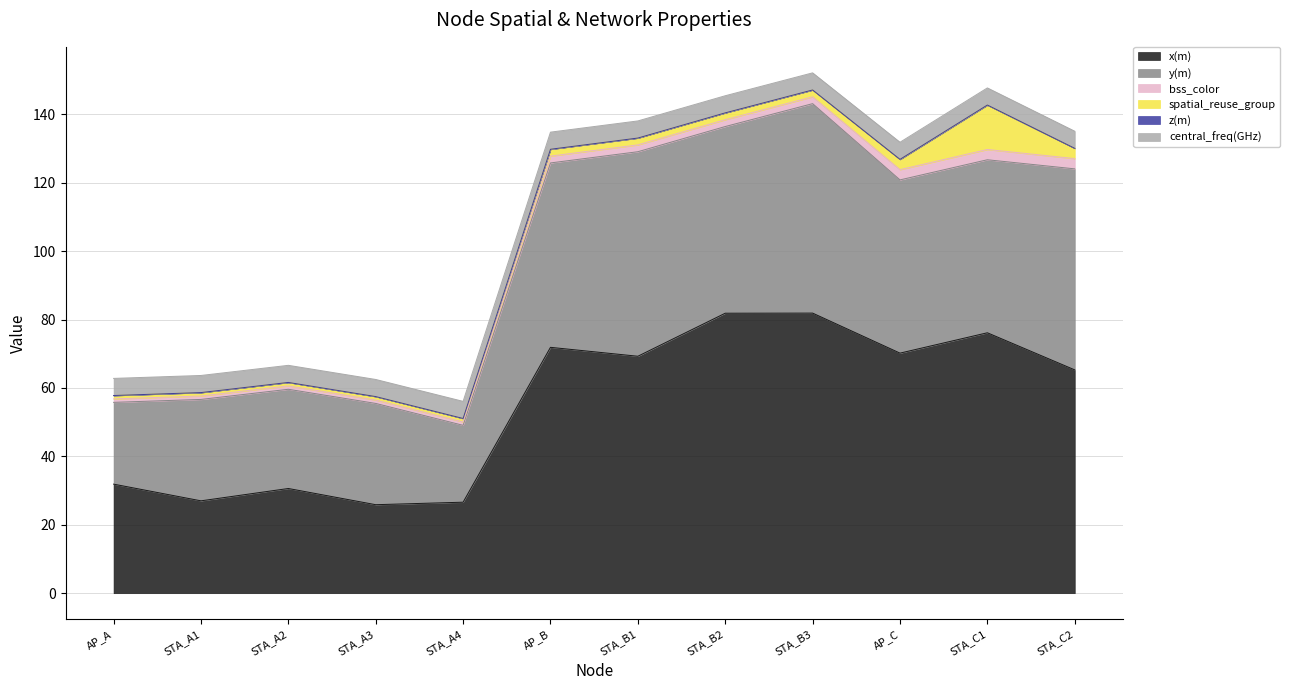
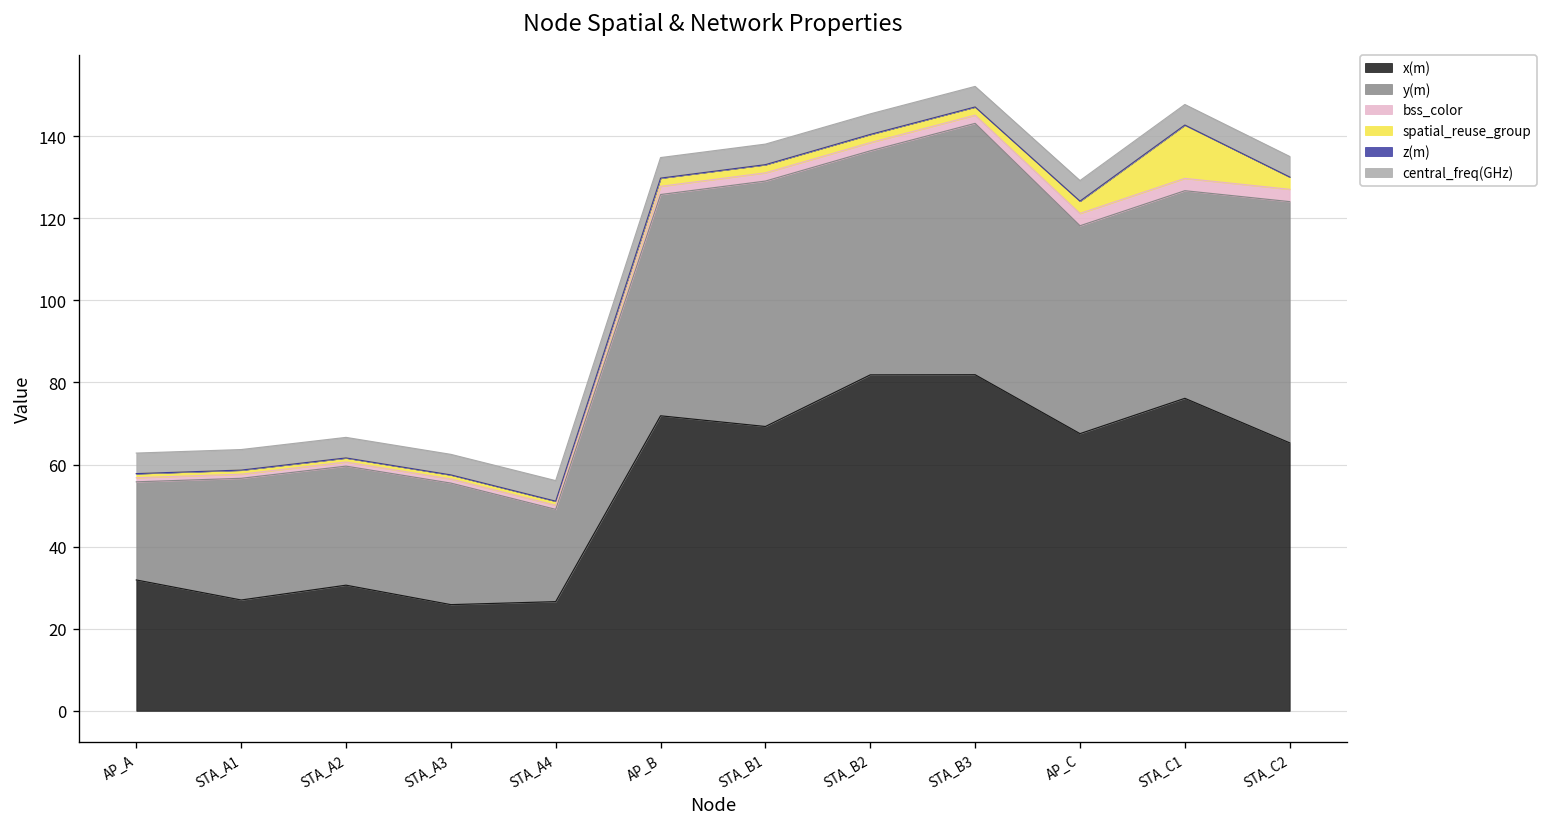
x(m), AP_C: 70 -> 68
